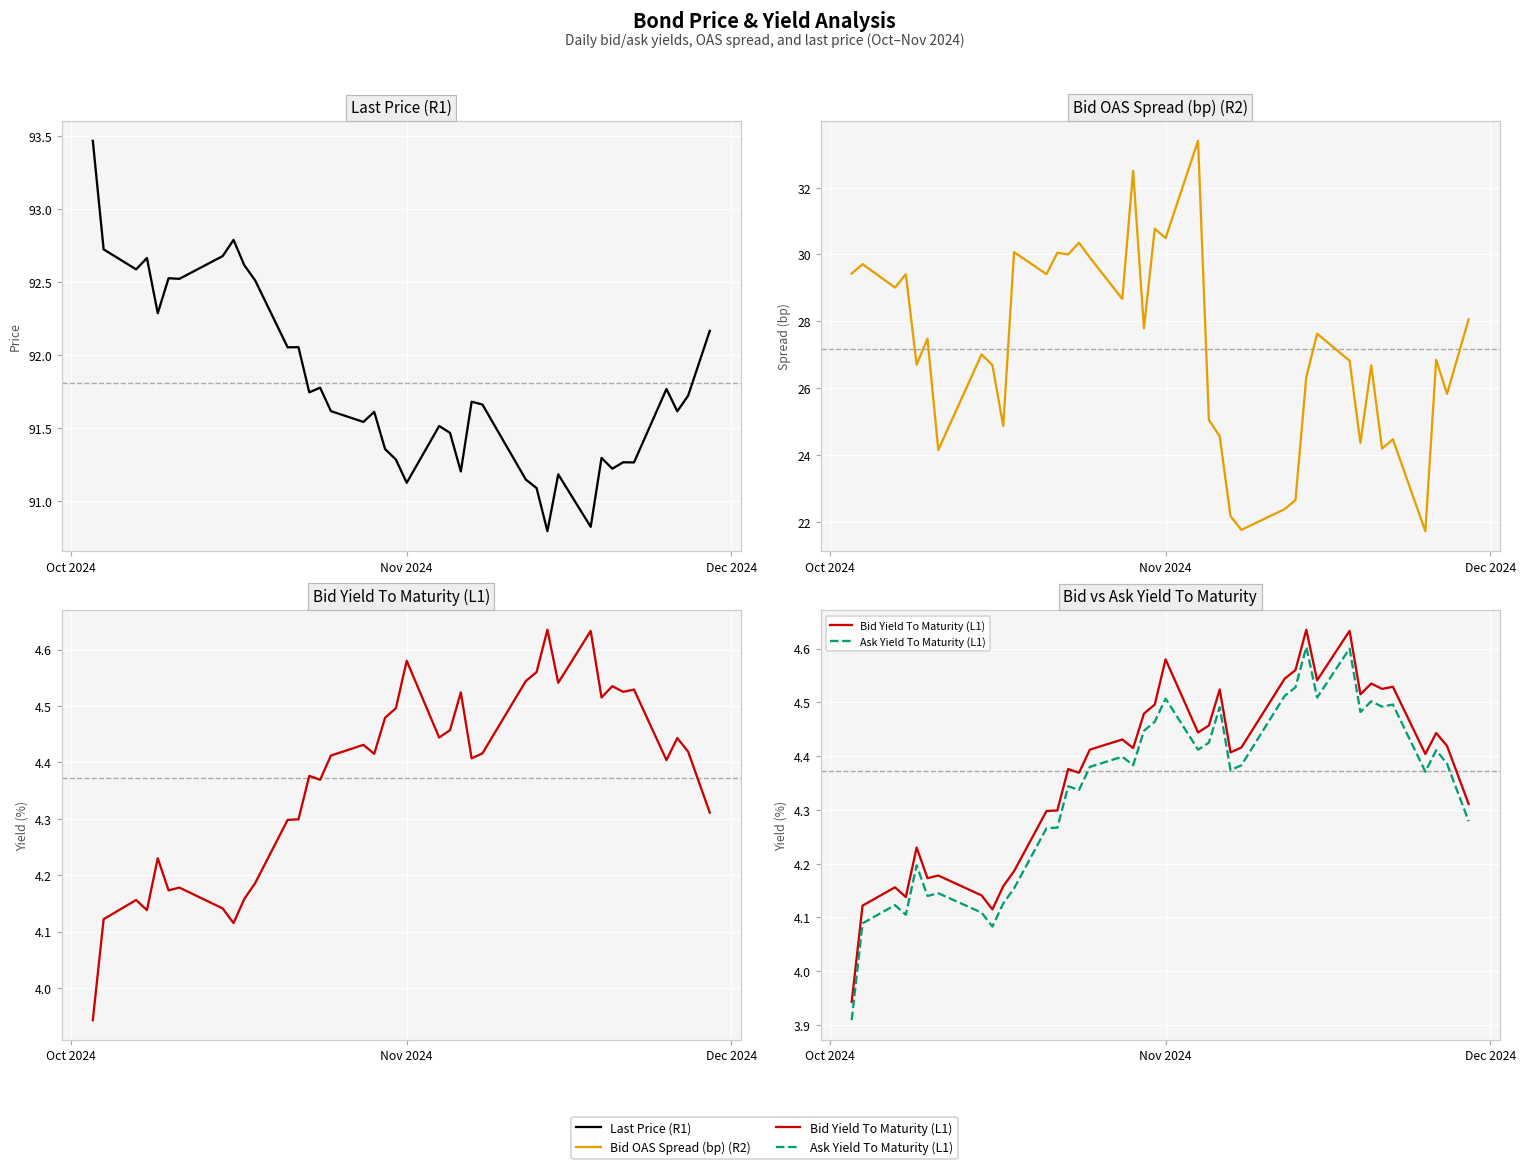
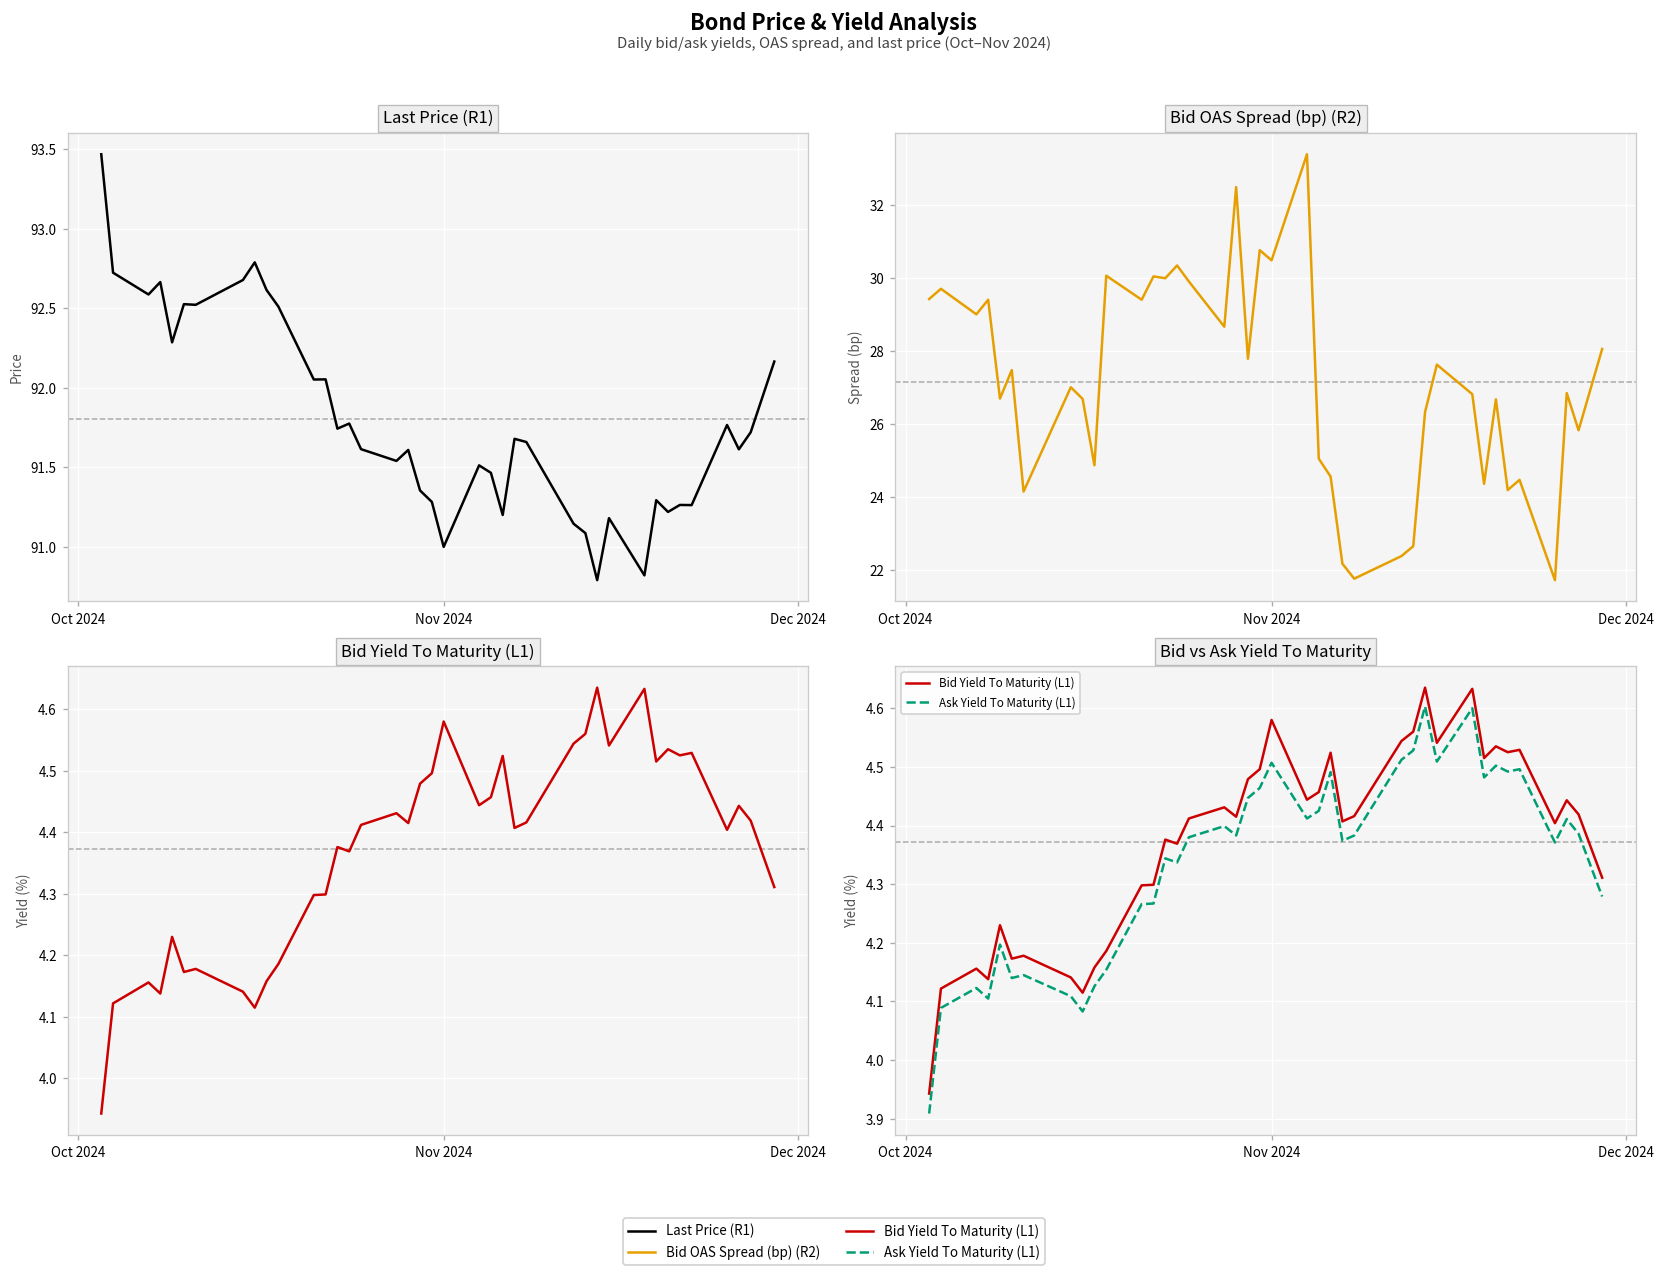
Last Price (R1), Nov 2024: 91.12 -> 91.00
